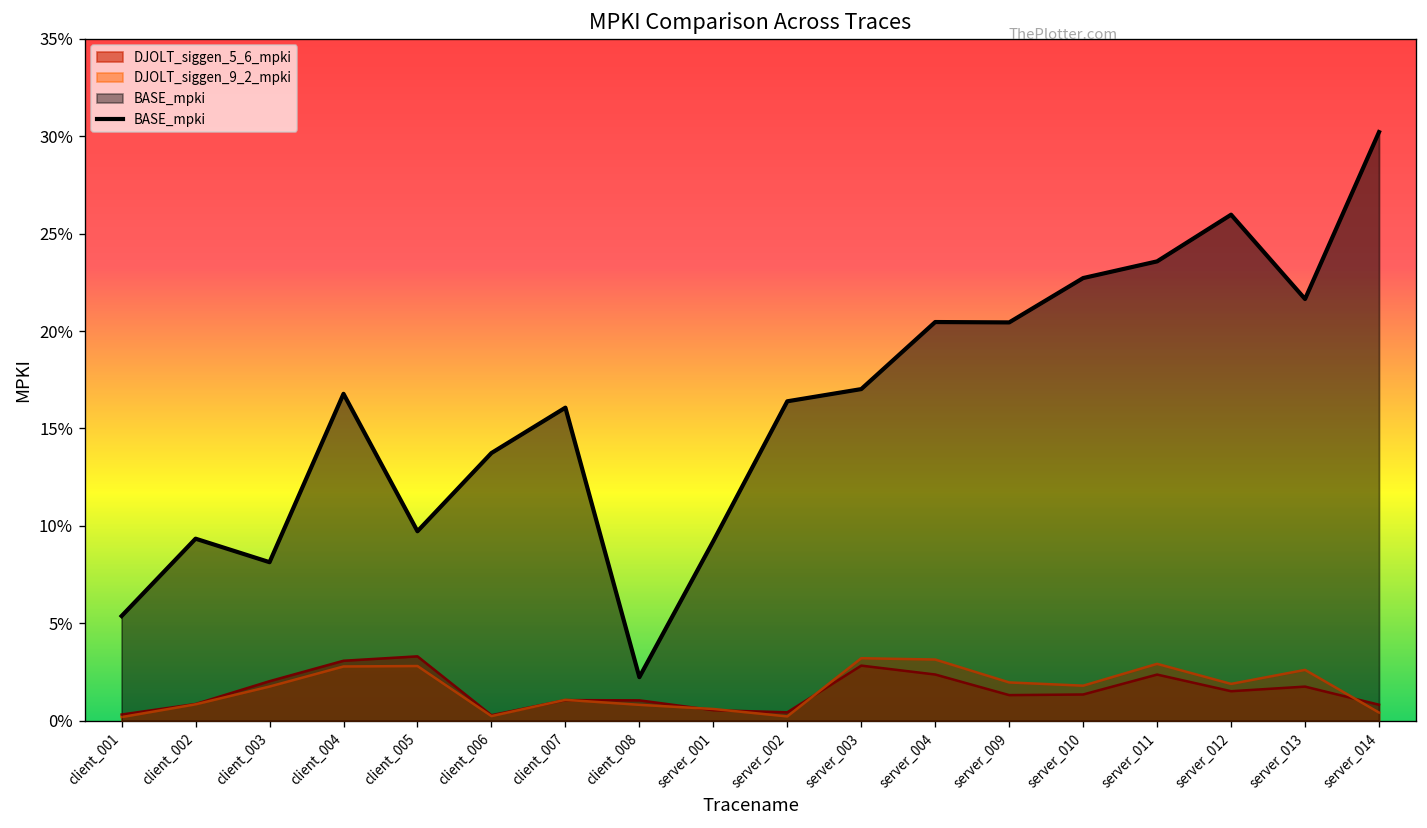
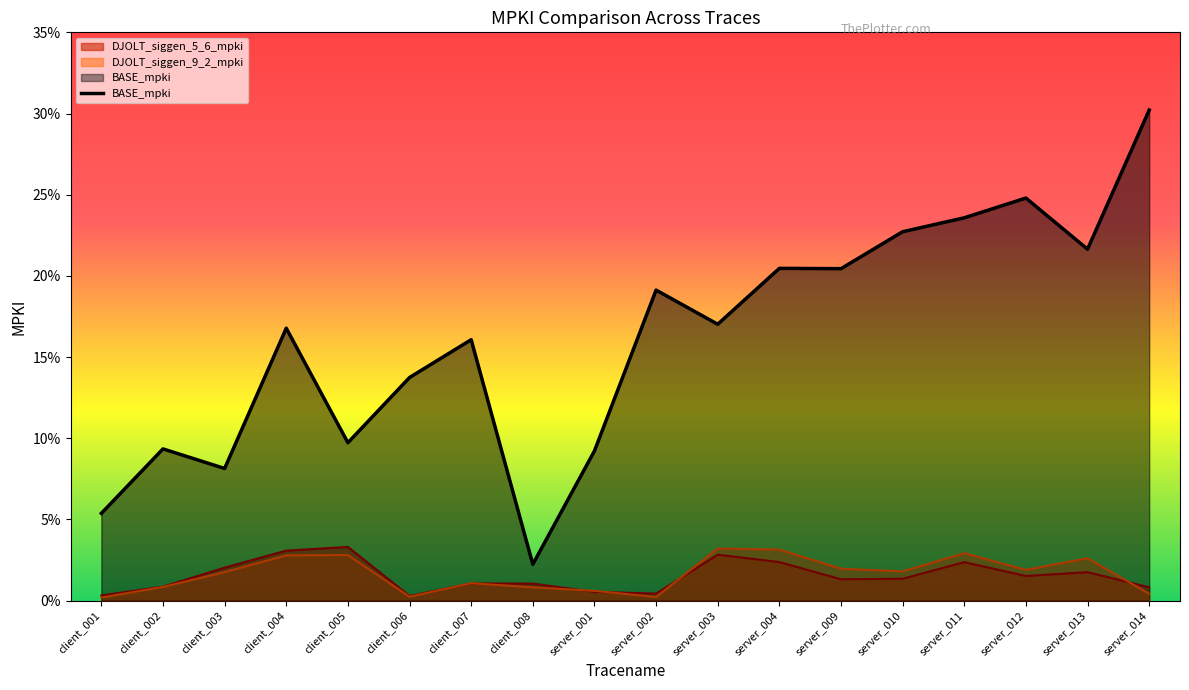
BASE_mpki, server_002: 16.4% -> 19.1%
BASE_mpki, server_012: 26.0% -> 24.8%
